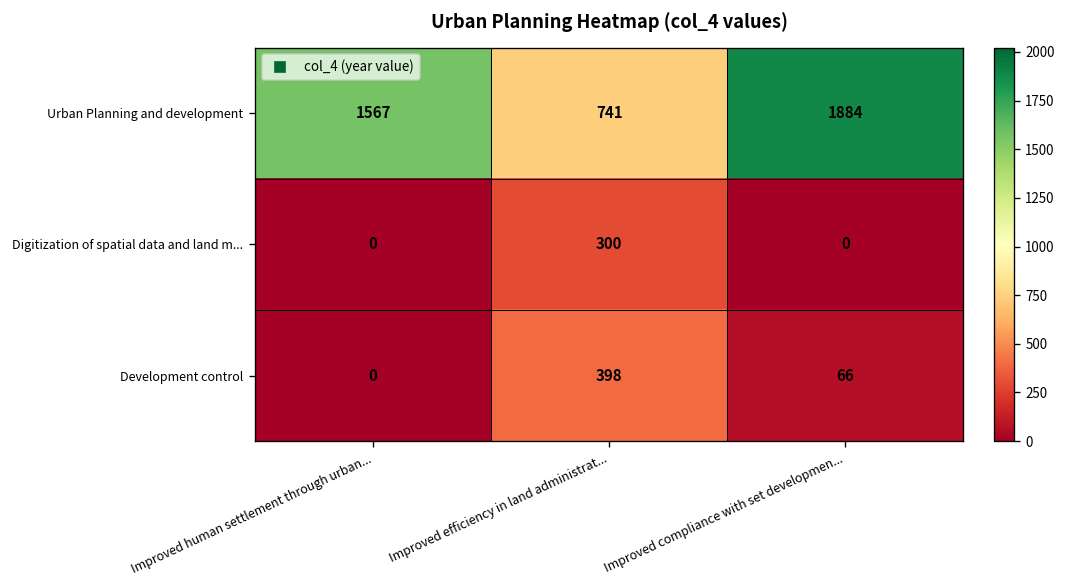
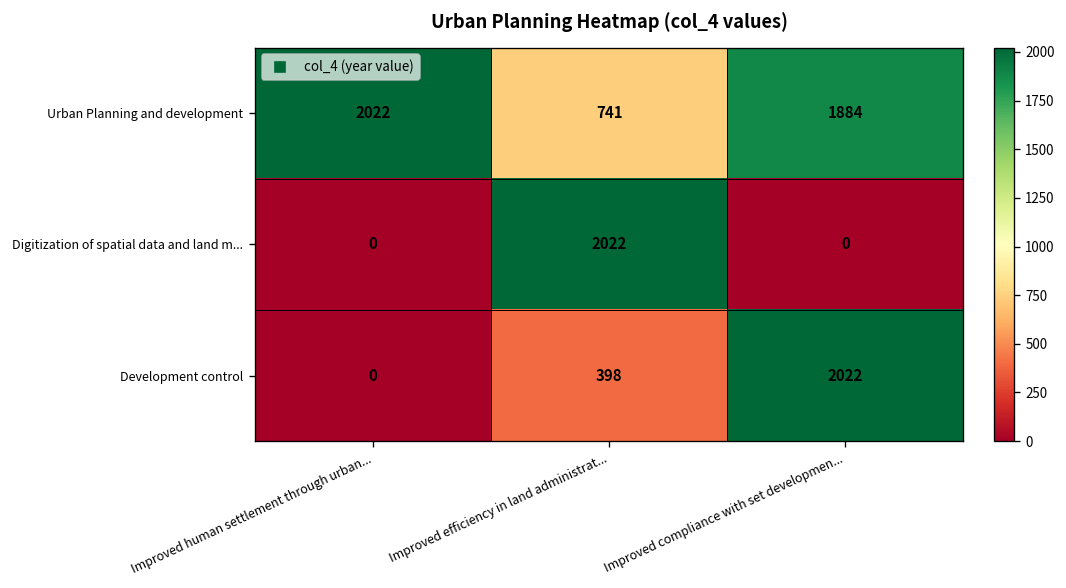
Urban Planning and development, Improved human settlement through urban...: 1567 -> 2022
Digitization of spatial data and land m..., Improved efficiency in land administrat...: 300 -> 2022
Development control, Improved compliance with set developmen...: 66 -> 2022
